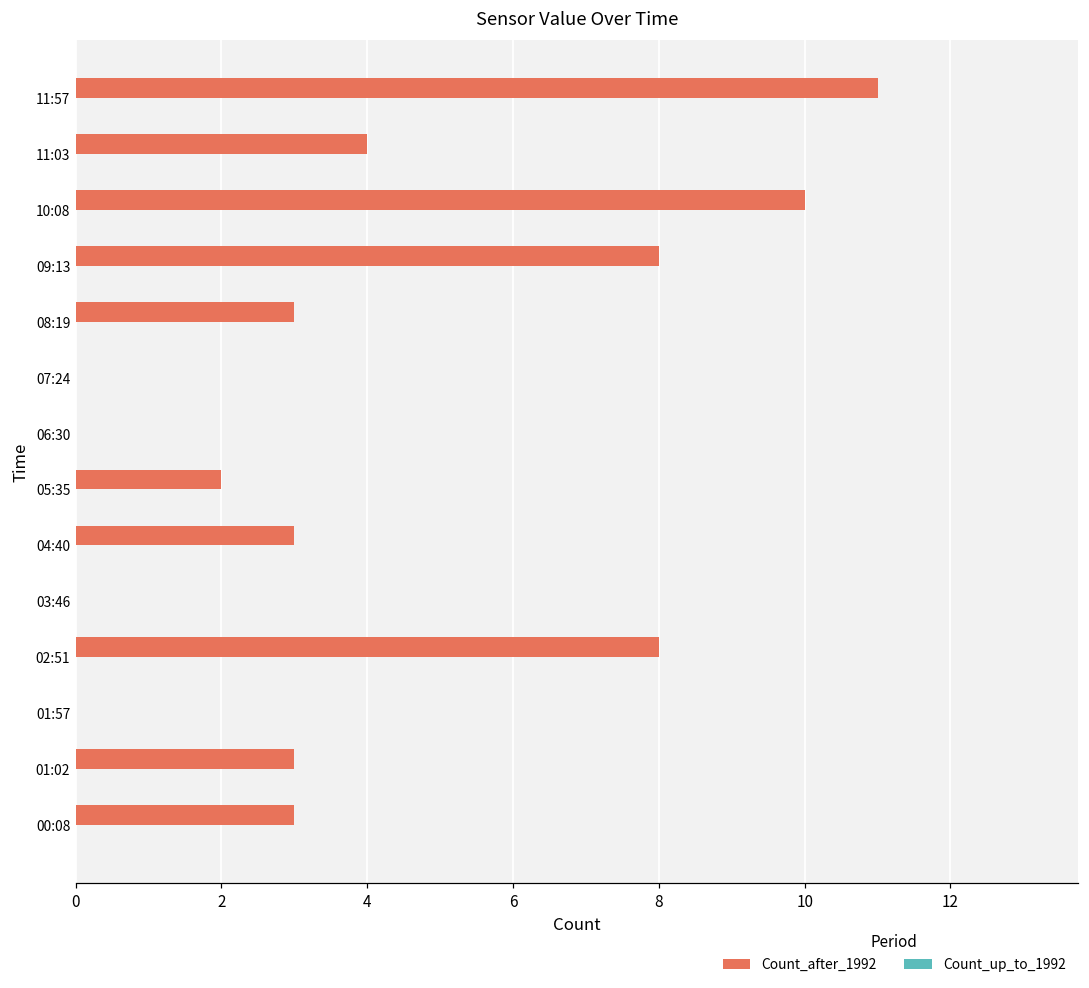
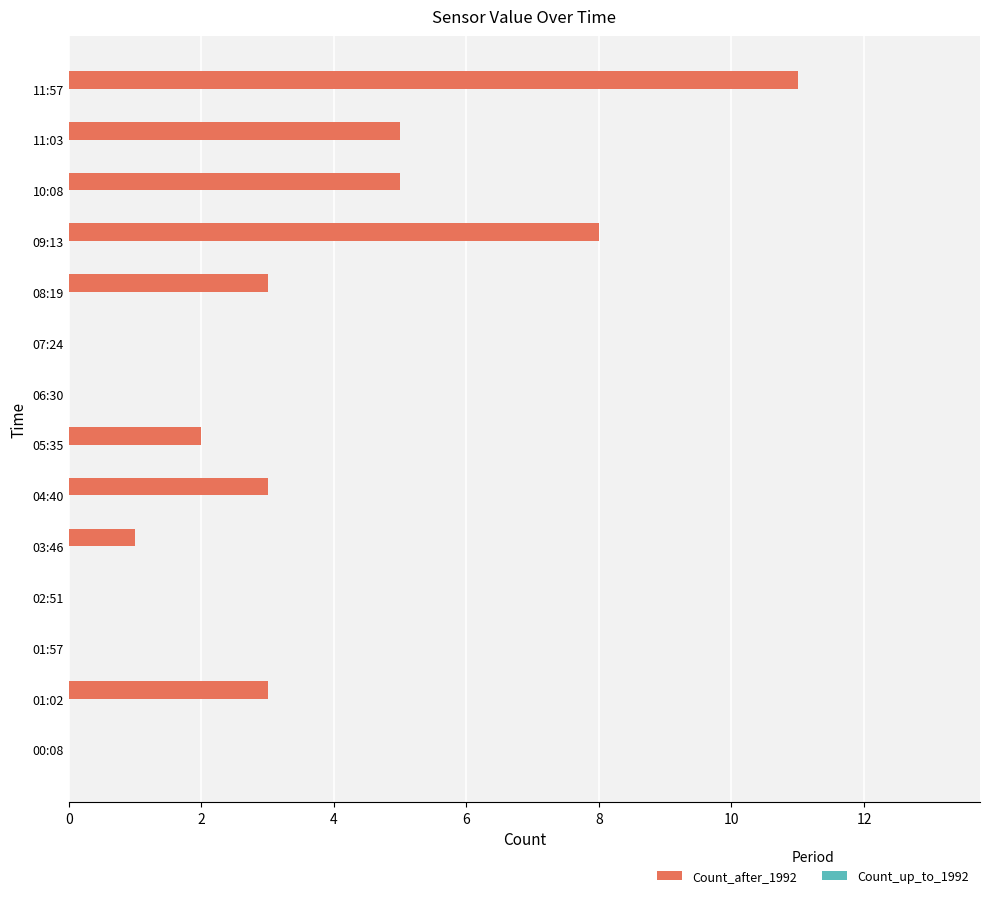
Count_after_1992, 11:03: 4 -> 5
Count_after_1992, 10:08: 10 -> 5
Count_after_1992, 03:46: 0 -> 1
Count_after_1992, 02:51: 8 -> 0
Count_after_1992, 00:08: 3 -> 0
